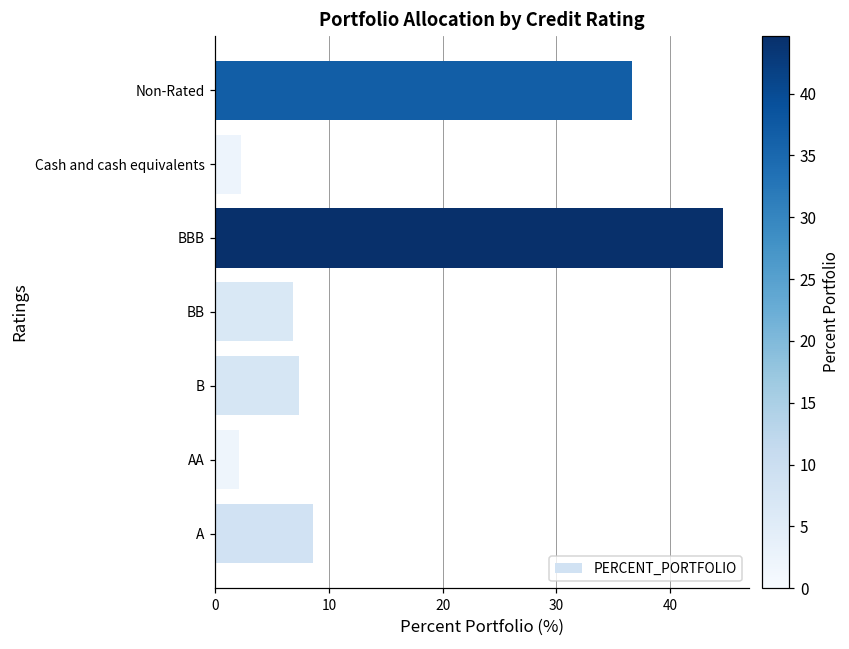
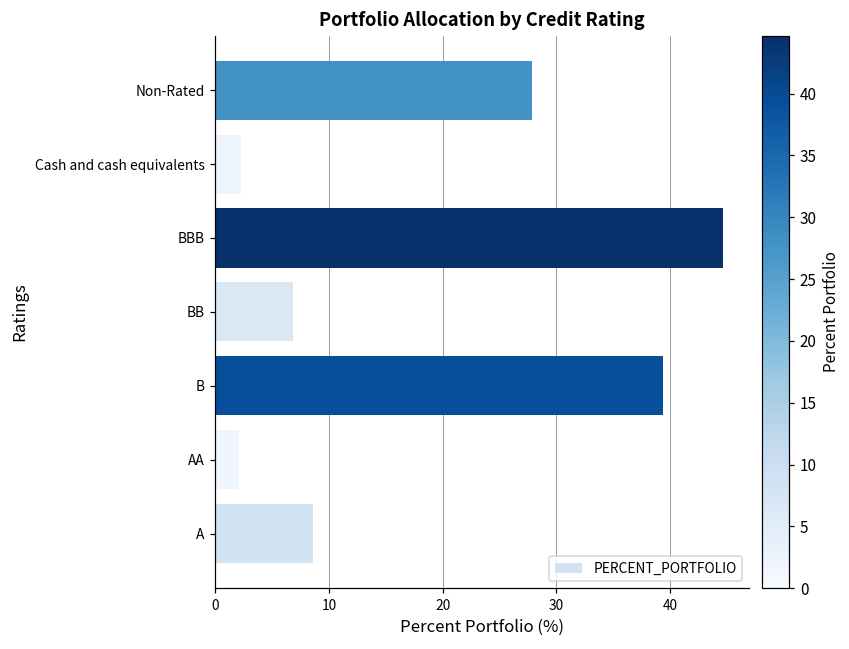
Non-Rated: 36.7 -> 27.9
B: 7.4 -> 39.4
